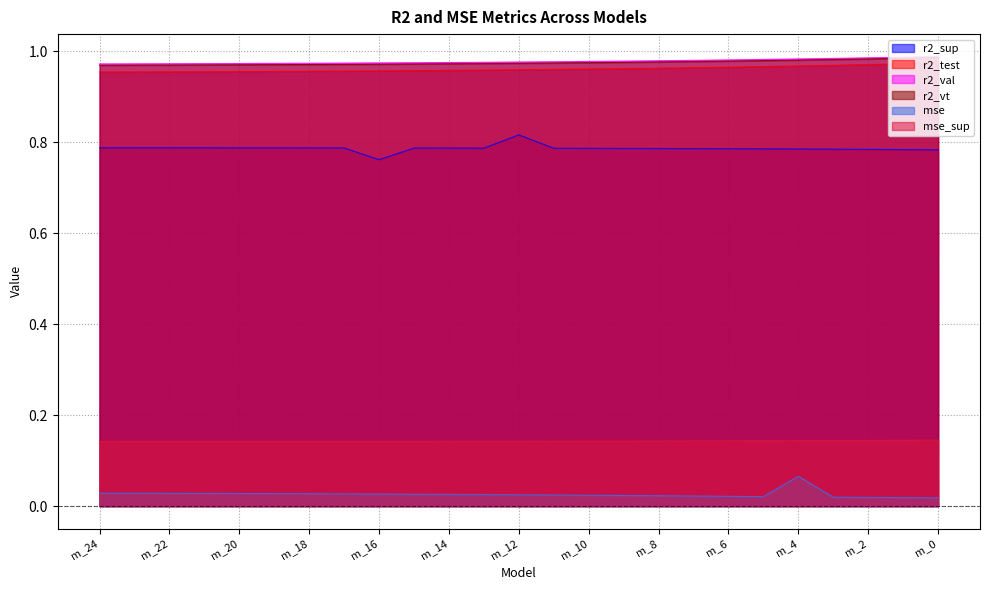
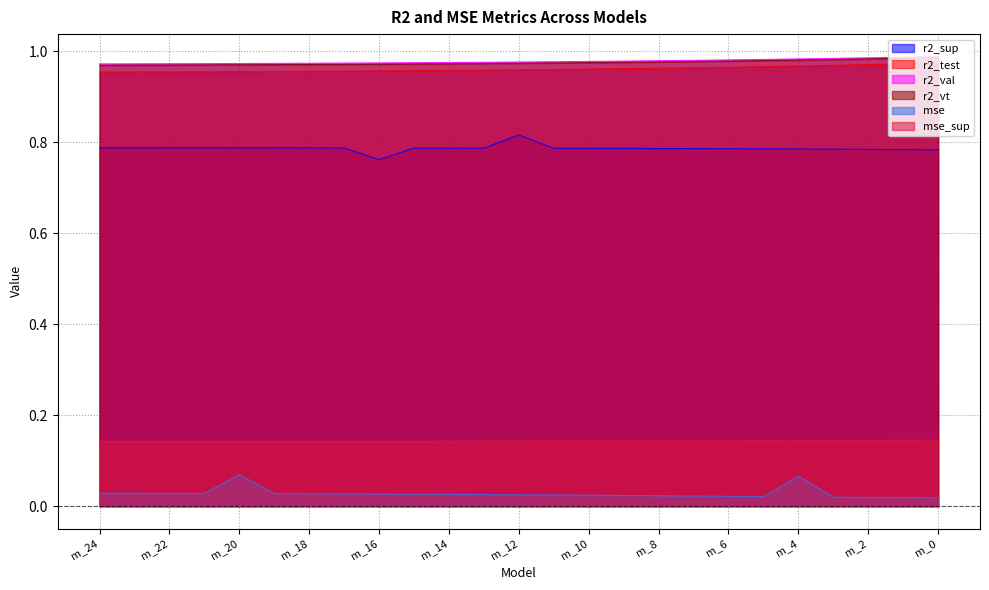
mse, m_20: 0.03 -> 0.07
